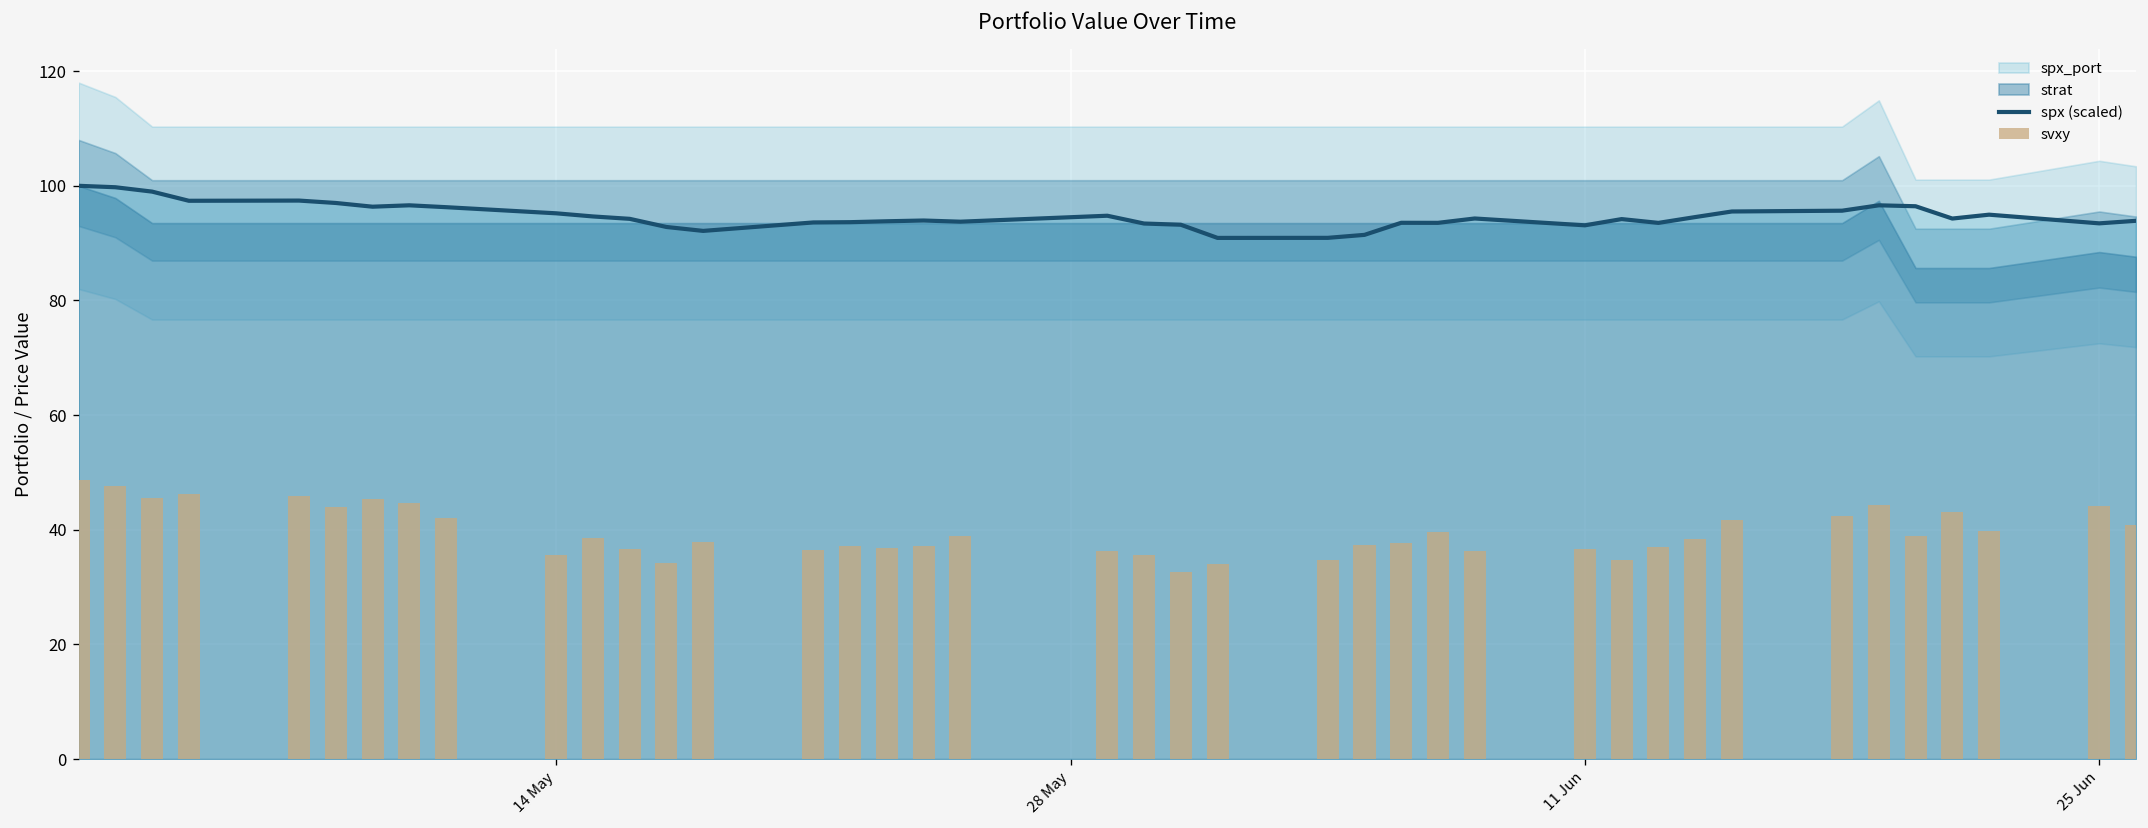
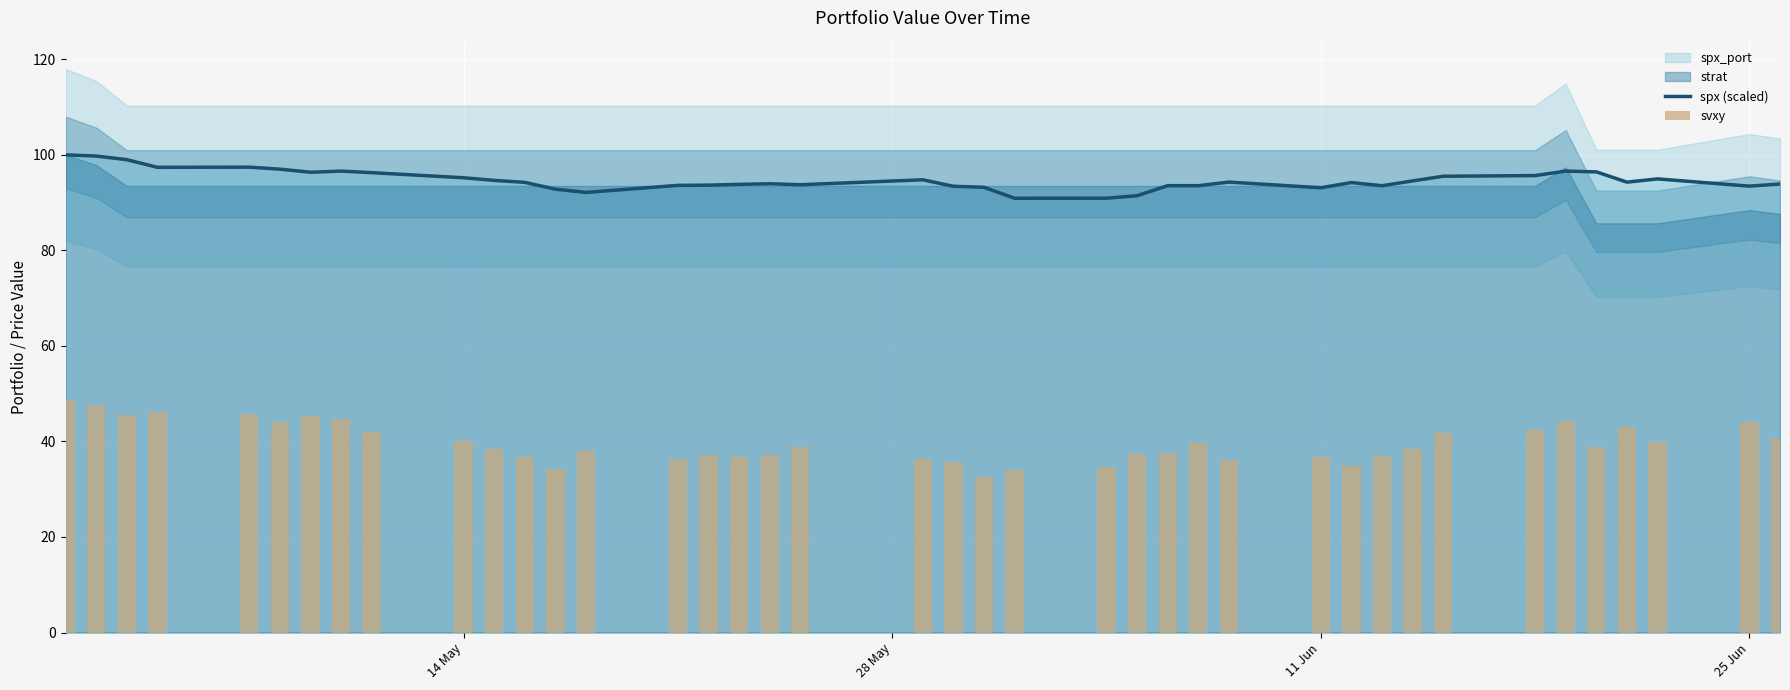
svxy, 14 May: 36 -> 40
